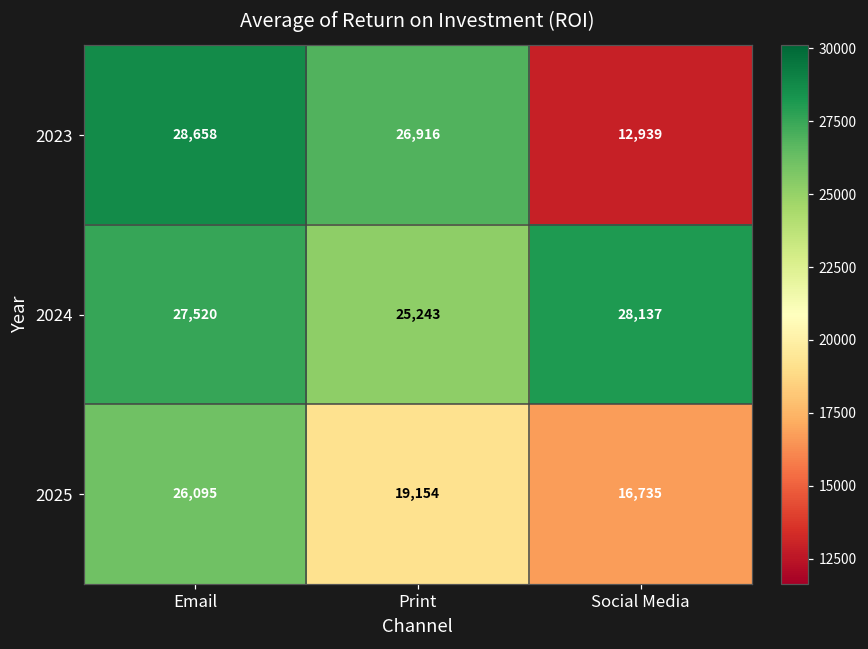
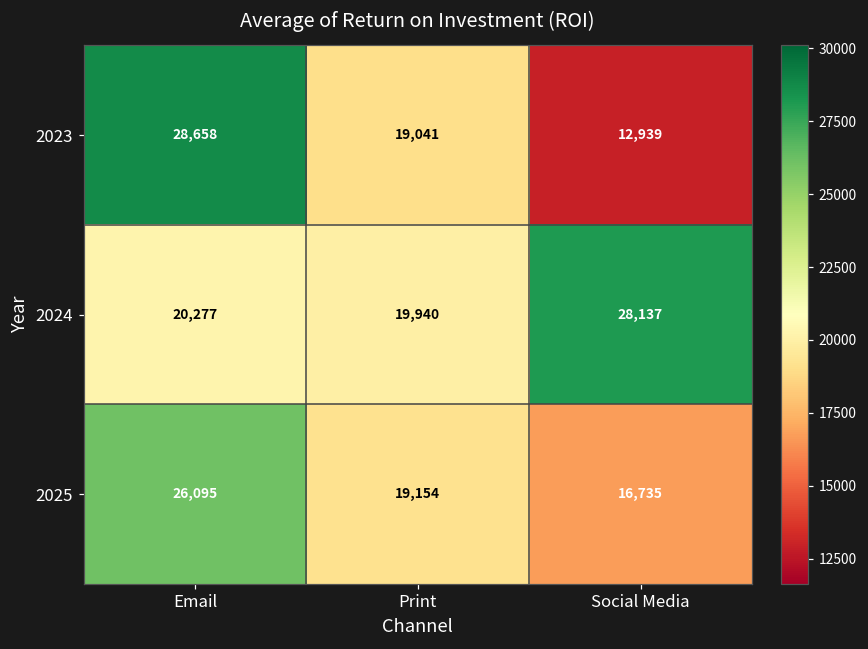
2023, Print: 26,916 -> 19,041
2024, Email: 27,520 -> 20,277
2024, Print: 25,243 -> 19,940
